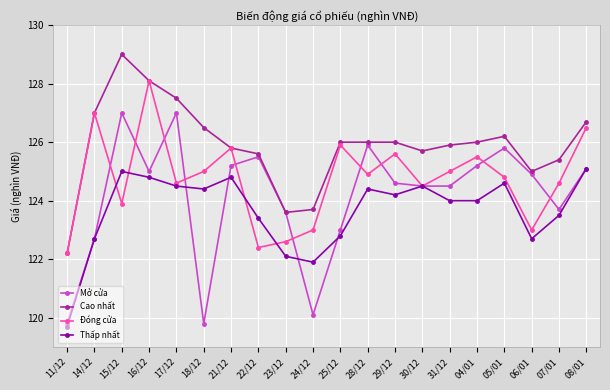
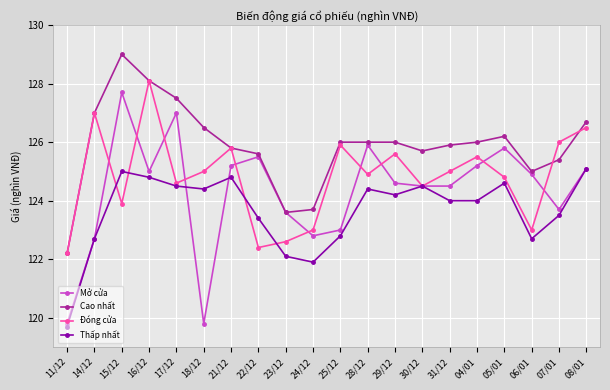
Mở cửa, 15/12: 127.0 -> 127.7
Mở cửa, 24/12: 120.1 -> 122.8
Đóng cửa, 07/01: 124.6 -> 126.0
